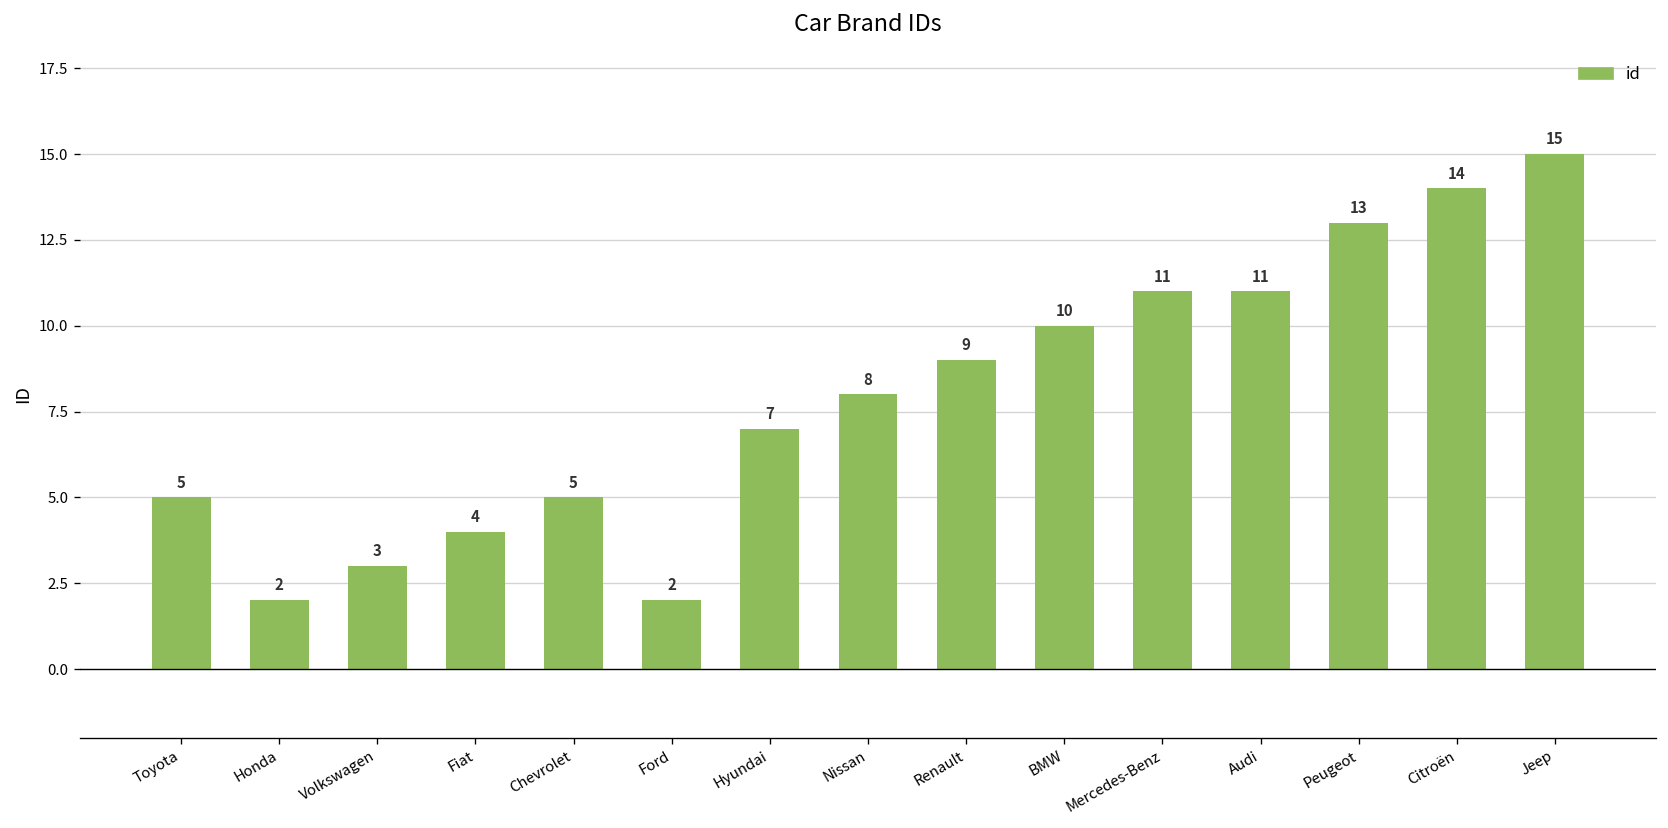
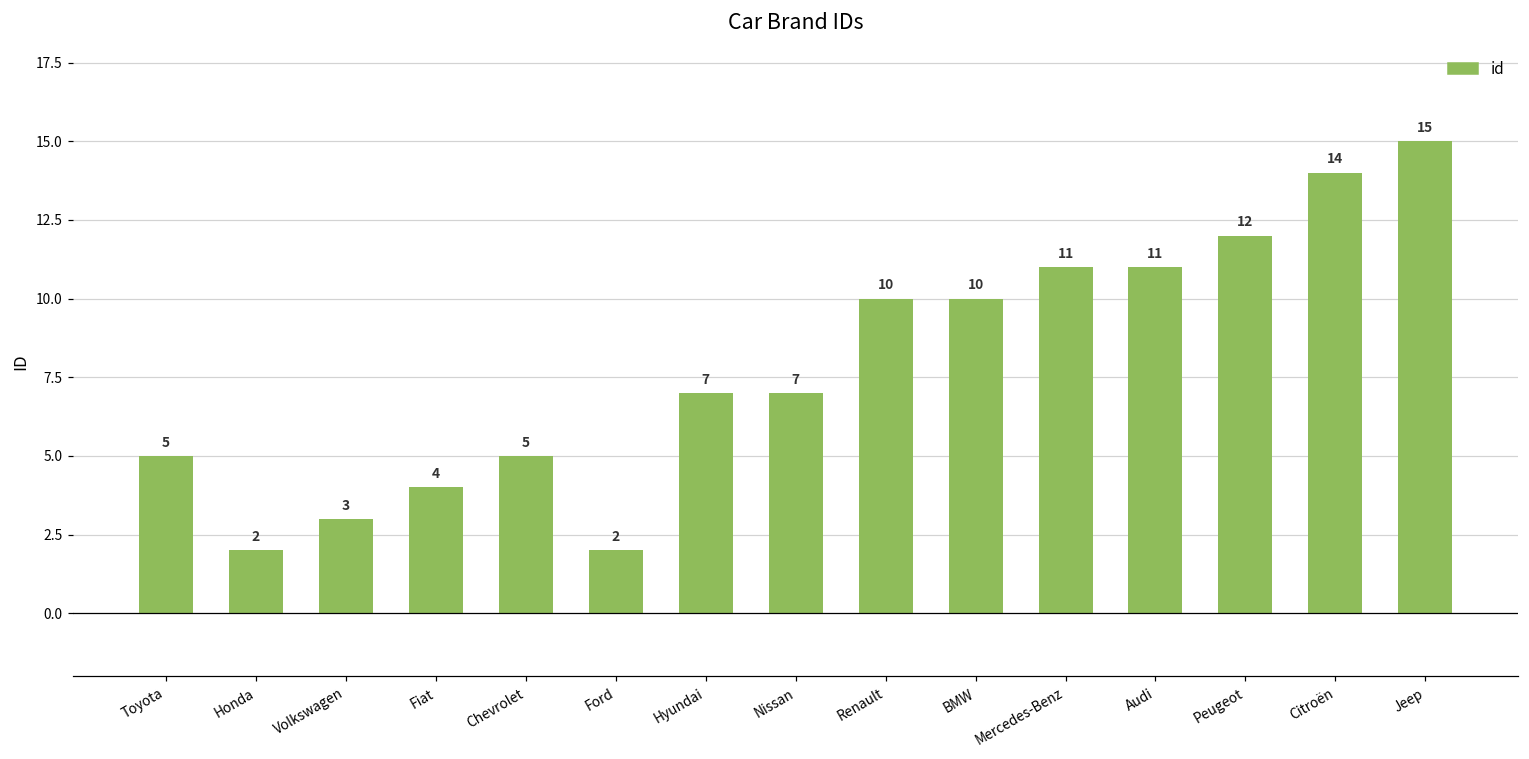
Nissan: 8 -> 7
Renault: 9 -> 10
Peugeot: 13 -> 12
